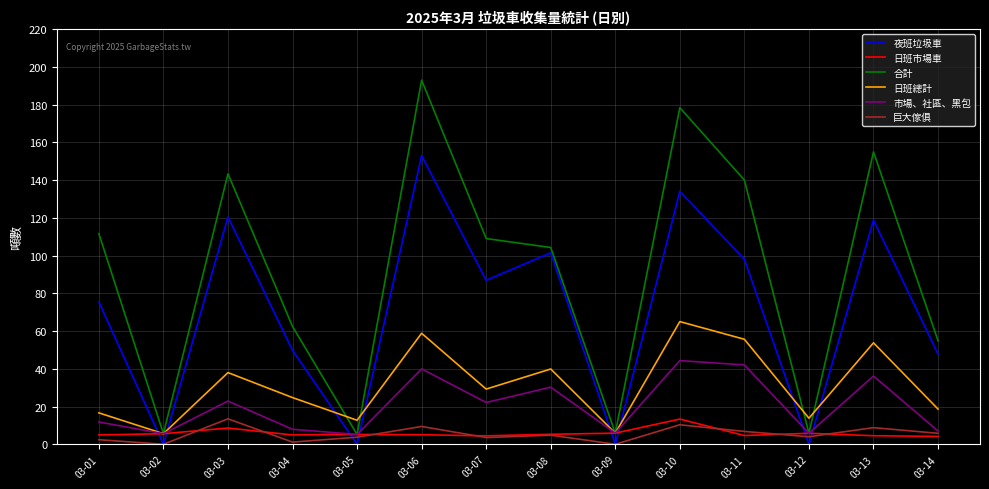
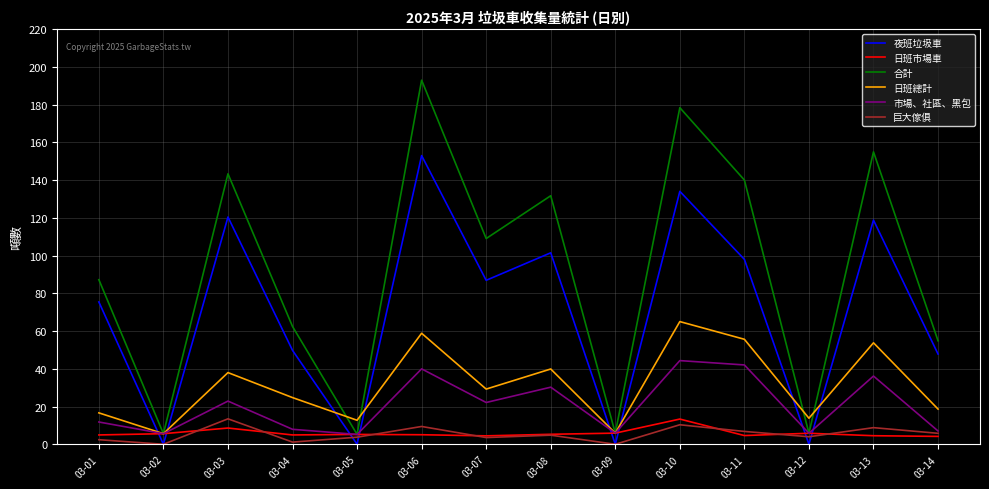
合計, 03-01: 112 -> 87
合計, 03-08: 104 -> 132
